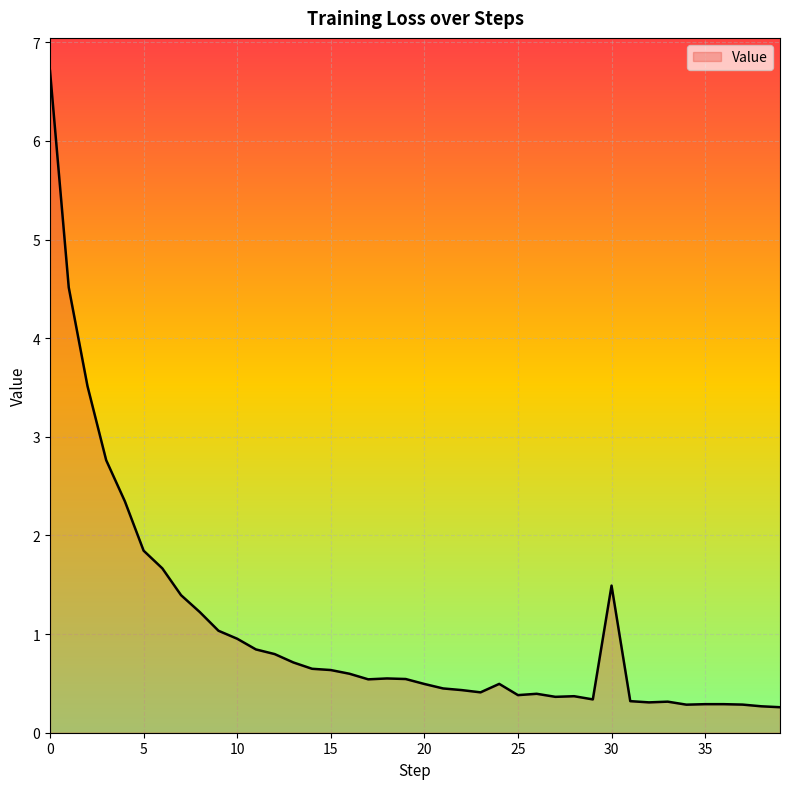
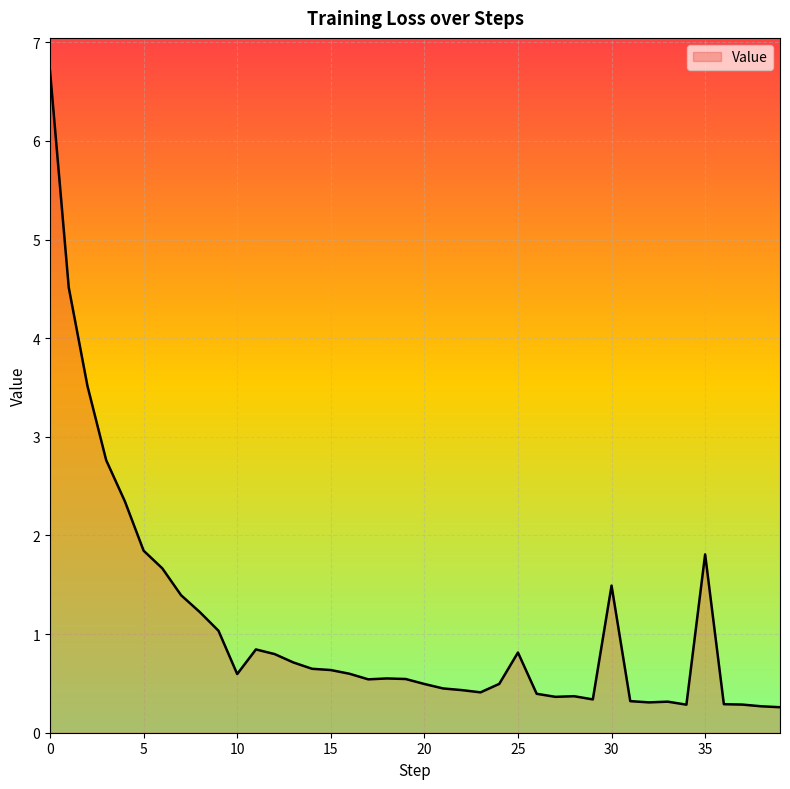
10: 1.0 -> 0.6
25: 0.4 -> 0.8
35: 0.3 -> 1.8
